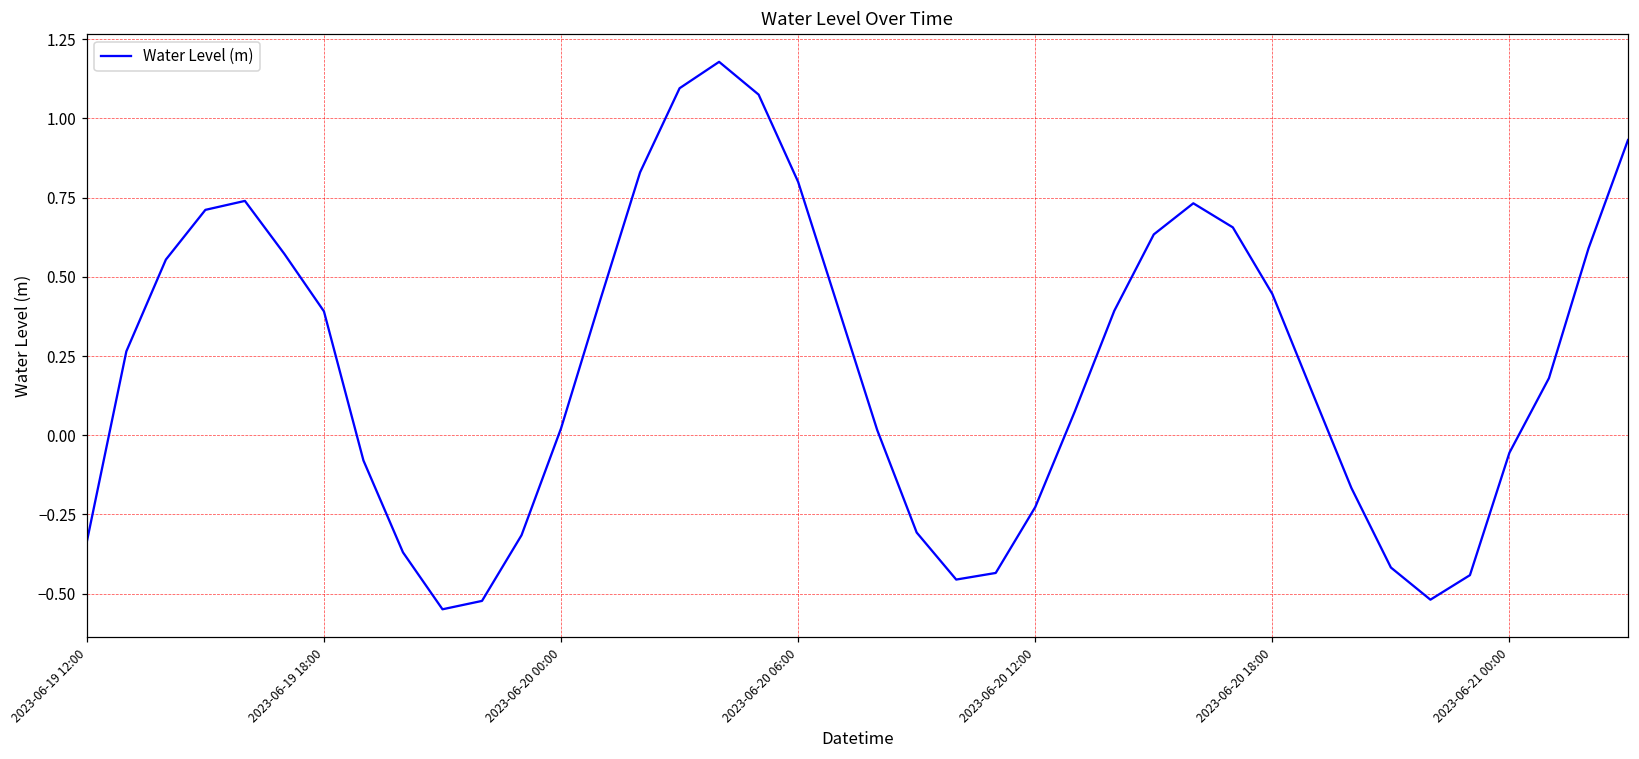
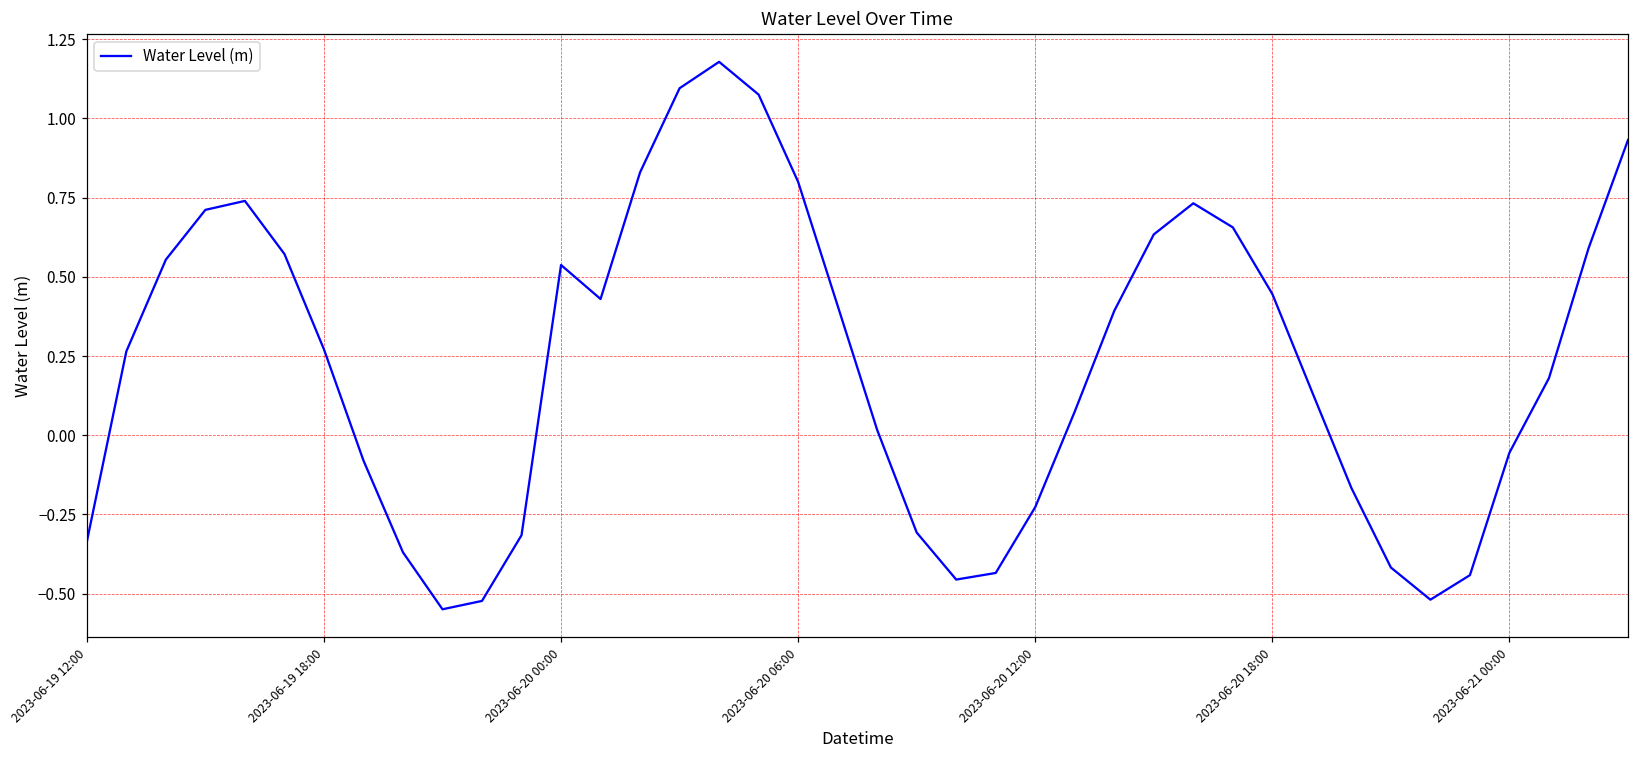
2023-06-19 18:00: 0.39 -> 0.27
2023-06-20 00:00: 0.02 -> 0.54
